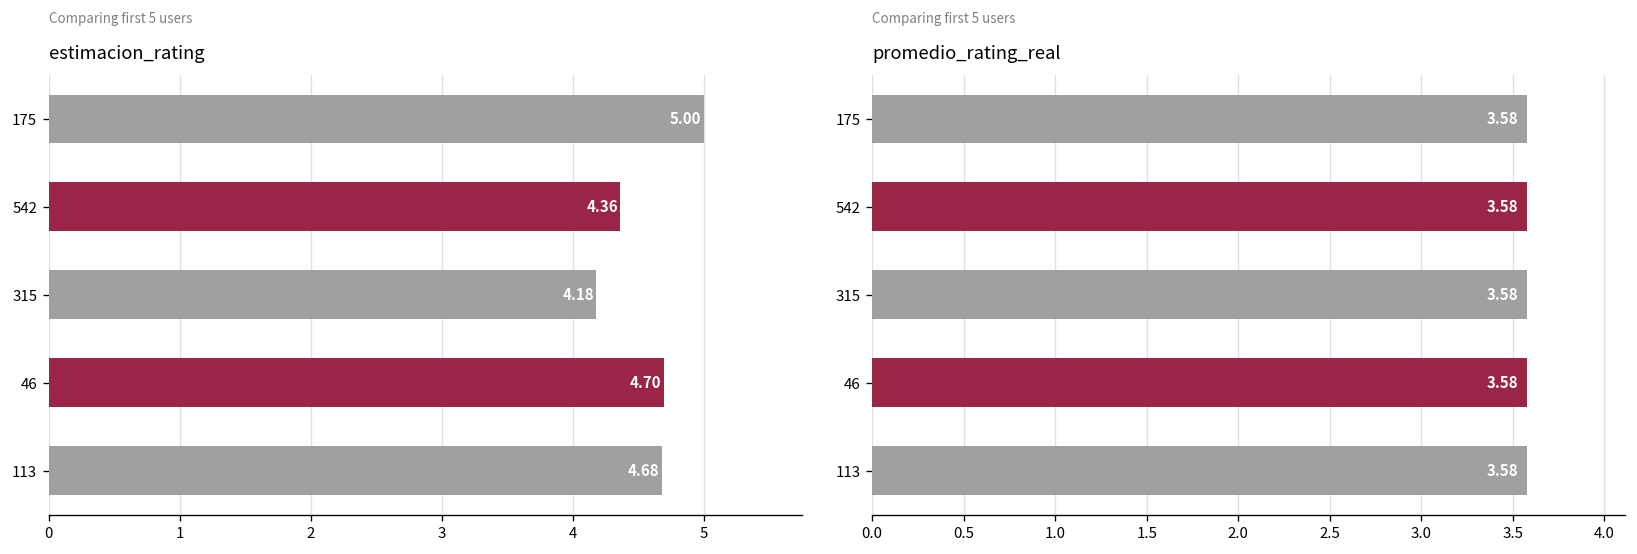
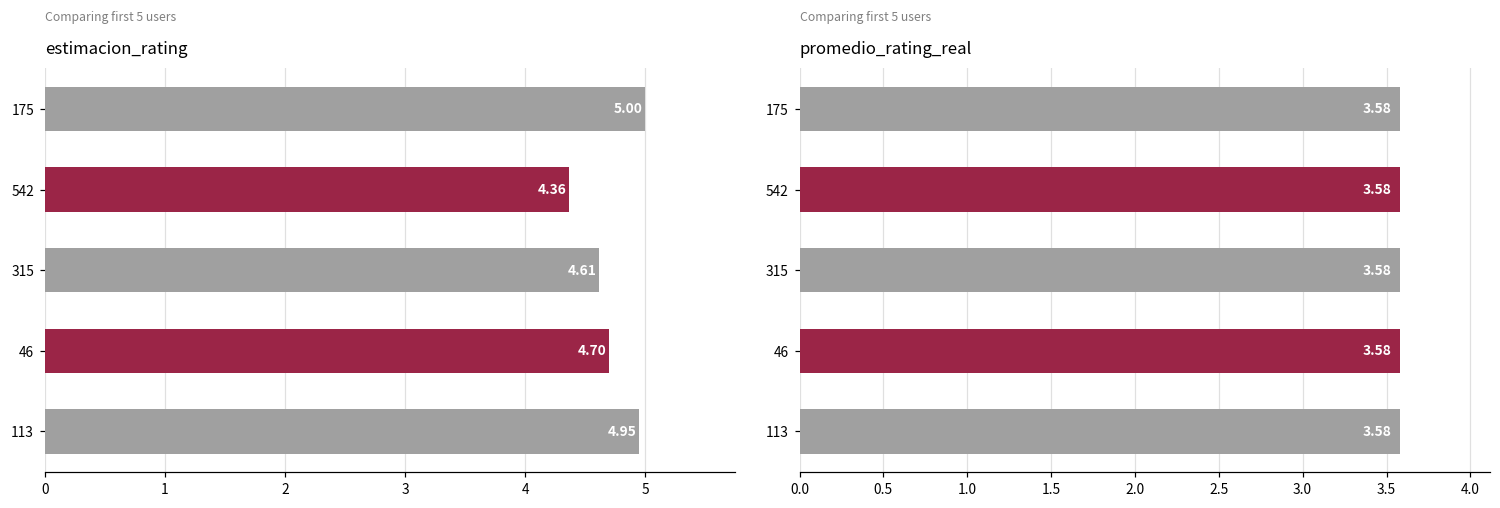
estimacion_rating, 315: 4.18 -> 4.61
estimacion_rating, 113: 4.68 -> 4.95
